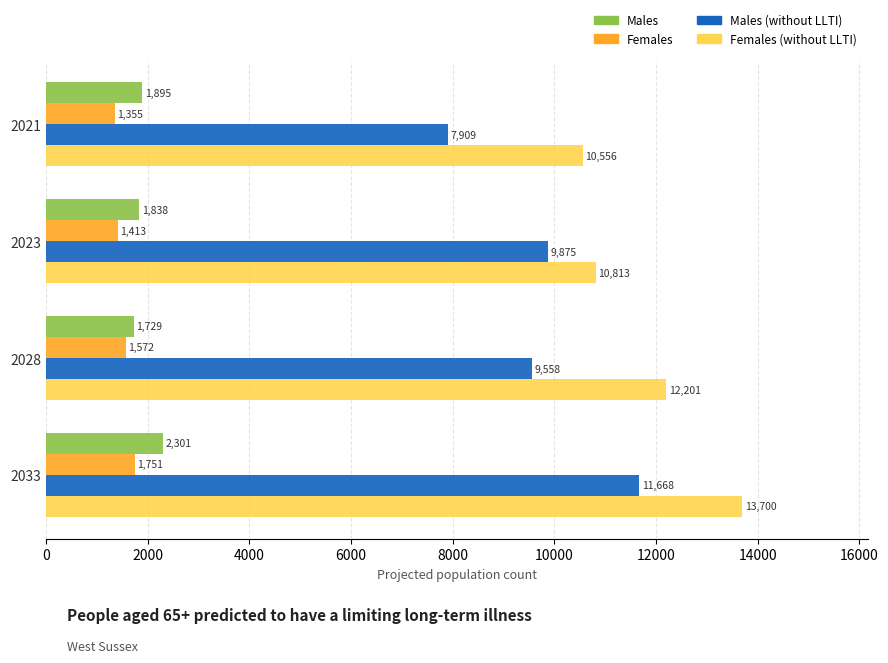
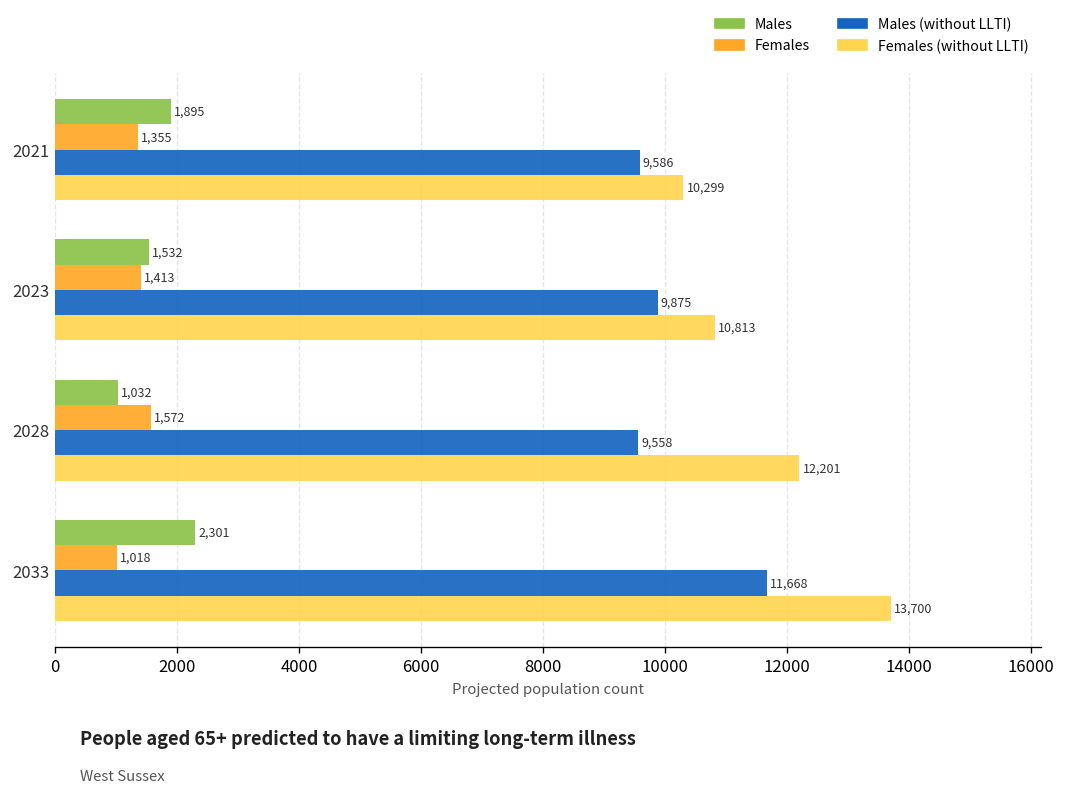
Males (without LLTI), 2021: 7,909 -> 9,586
Females (without LLTI), 2021: 10,556 -> 10,299
Males, 2023: 1,838 -> 1,532
Males, 2028: 1,729 -> 1,032
Females, 2033: 1,751 -> 1,018
